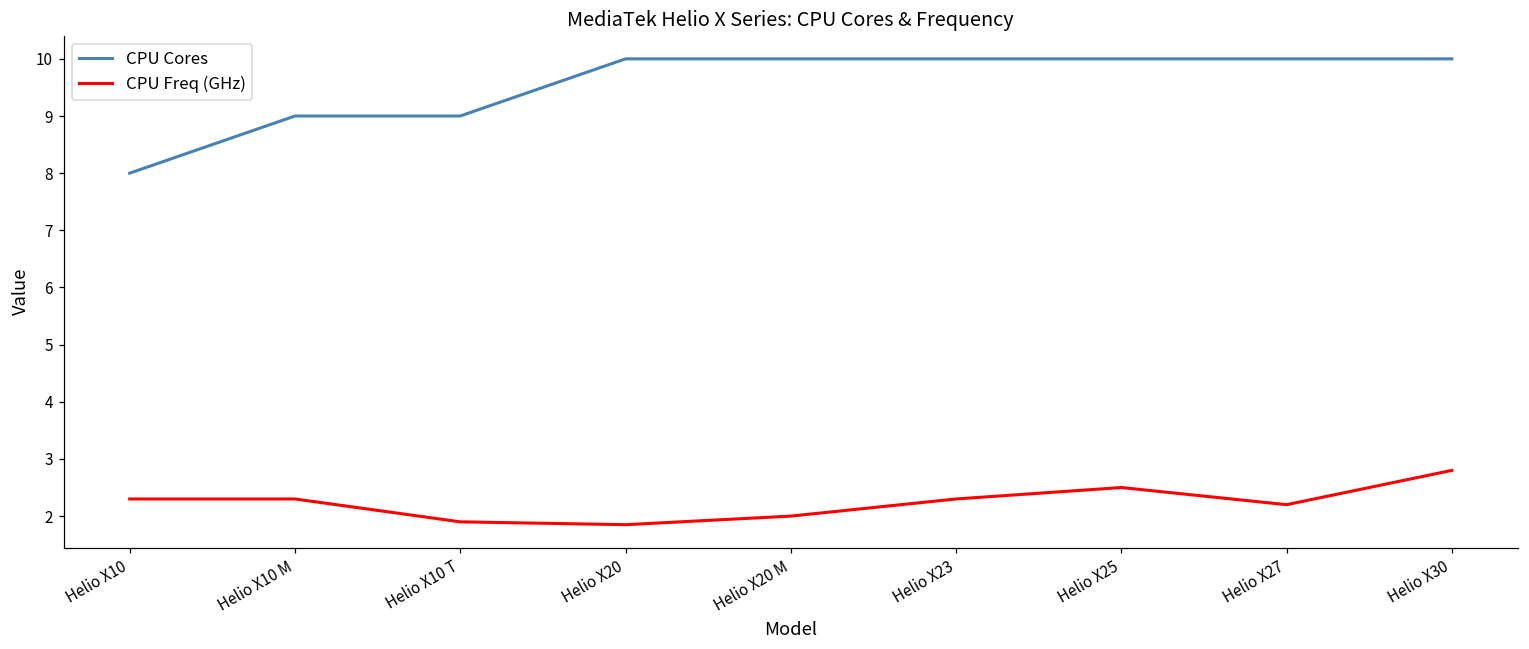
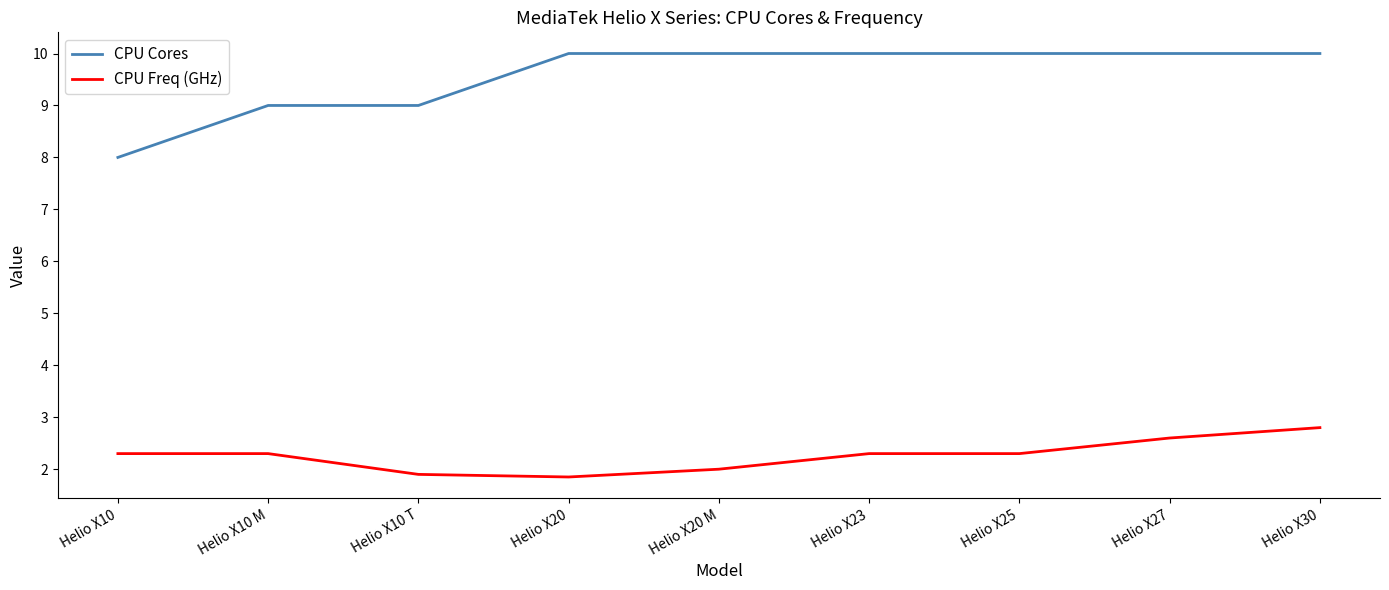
CPU Freq (GHz), Helio X25: 2.5 -> 2.3
CPU Freq (GHz), Helio X27: 2.2 -> 2.6
